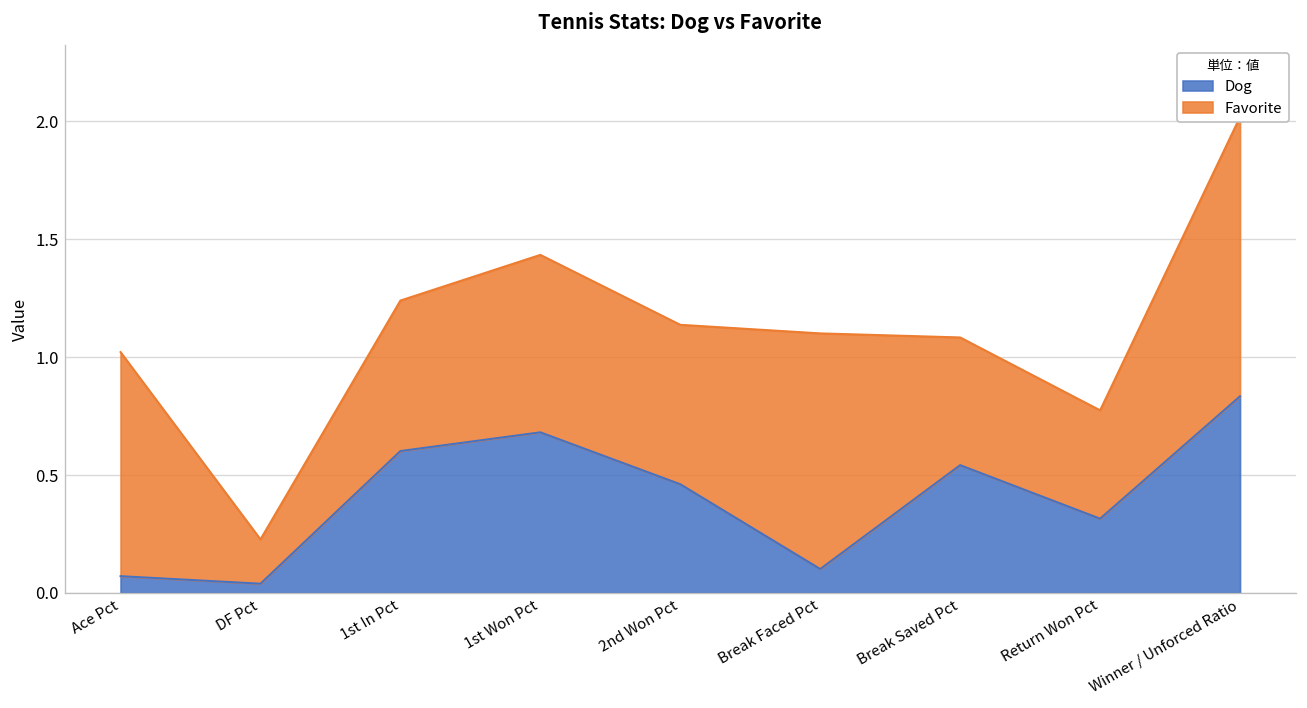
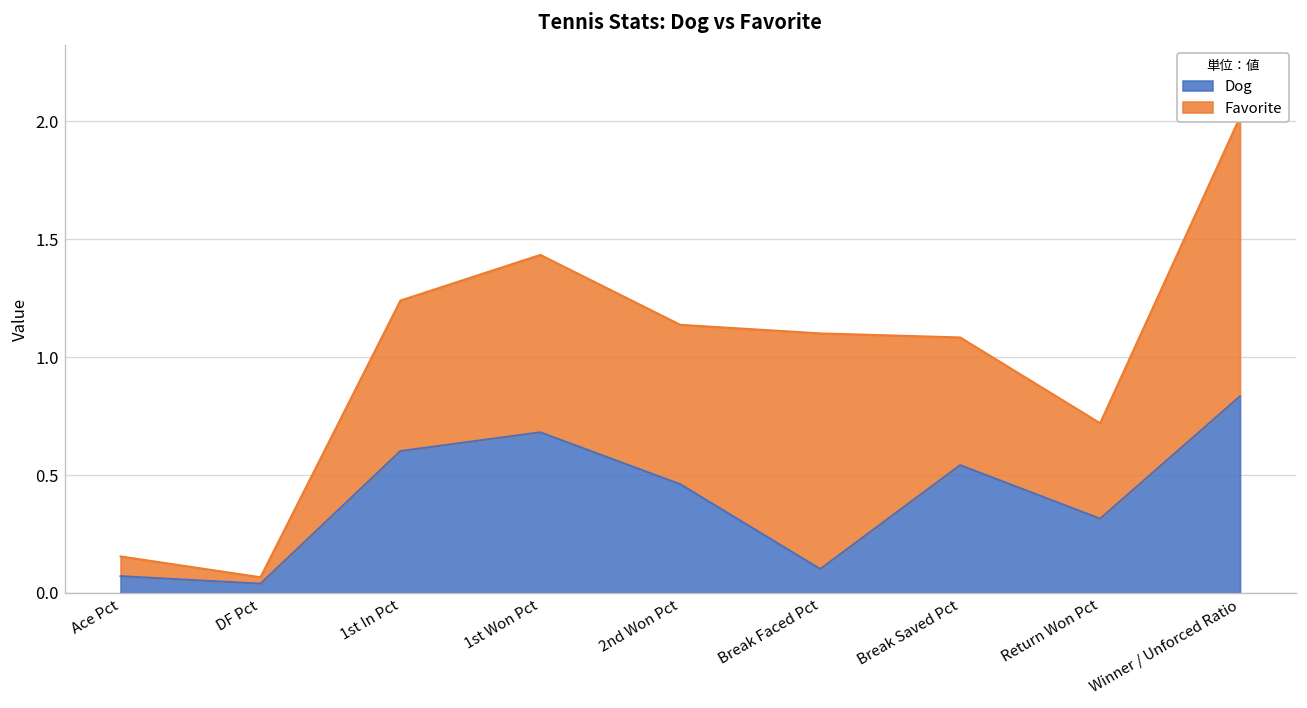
Favorite, Ace Pct: 0.95 -> 0.08
Favorite, DF Pct: 0.19 -> 0.03
Favorite, Return Won Pct: 0.46 -> 0.40
